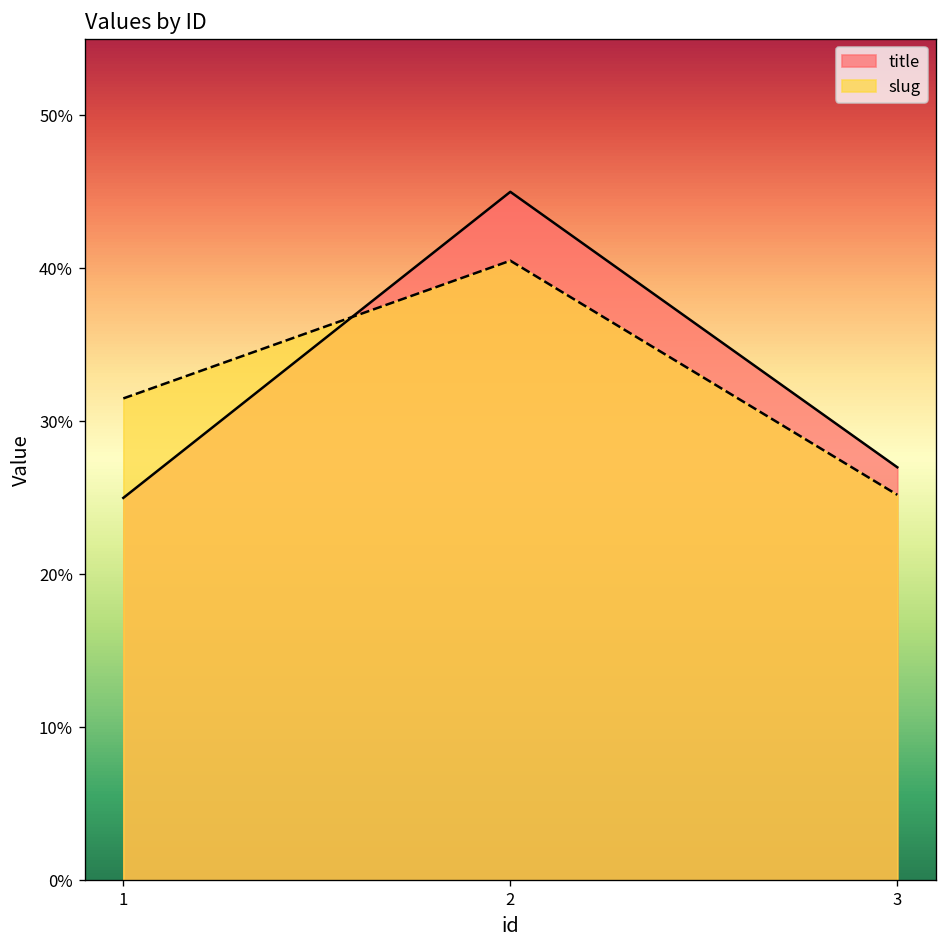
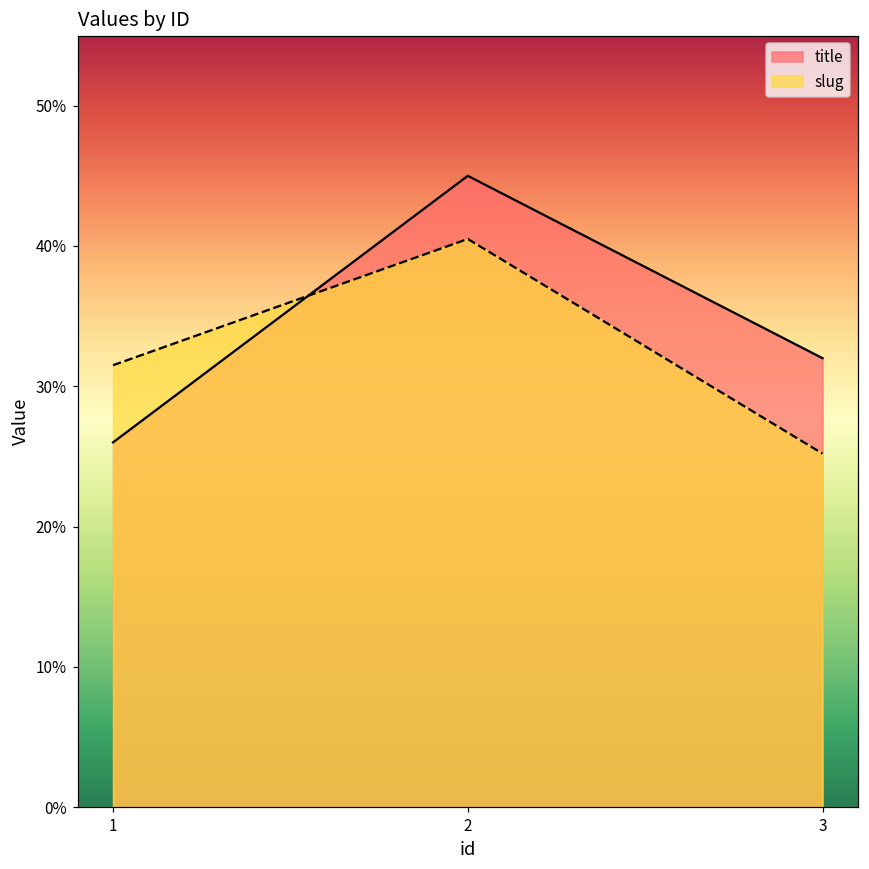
title, 1: 25% -> 26%
title, 3: 27% -> 32%
